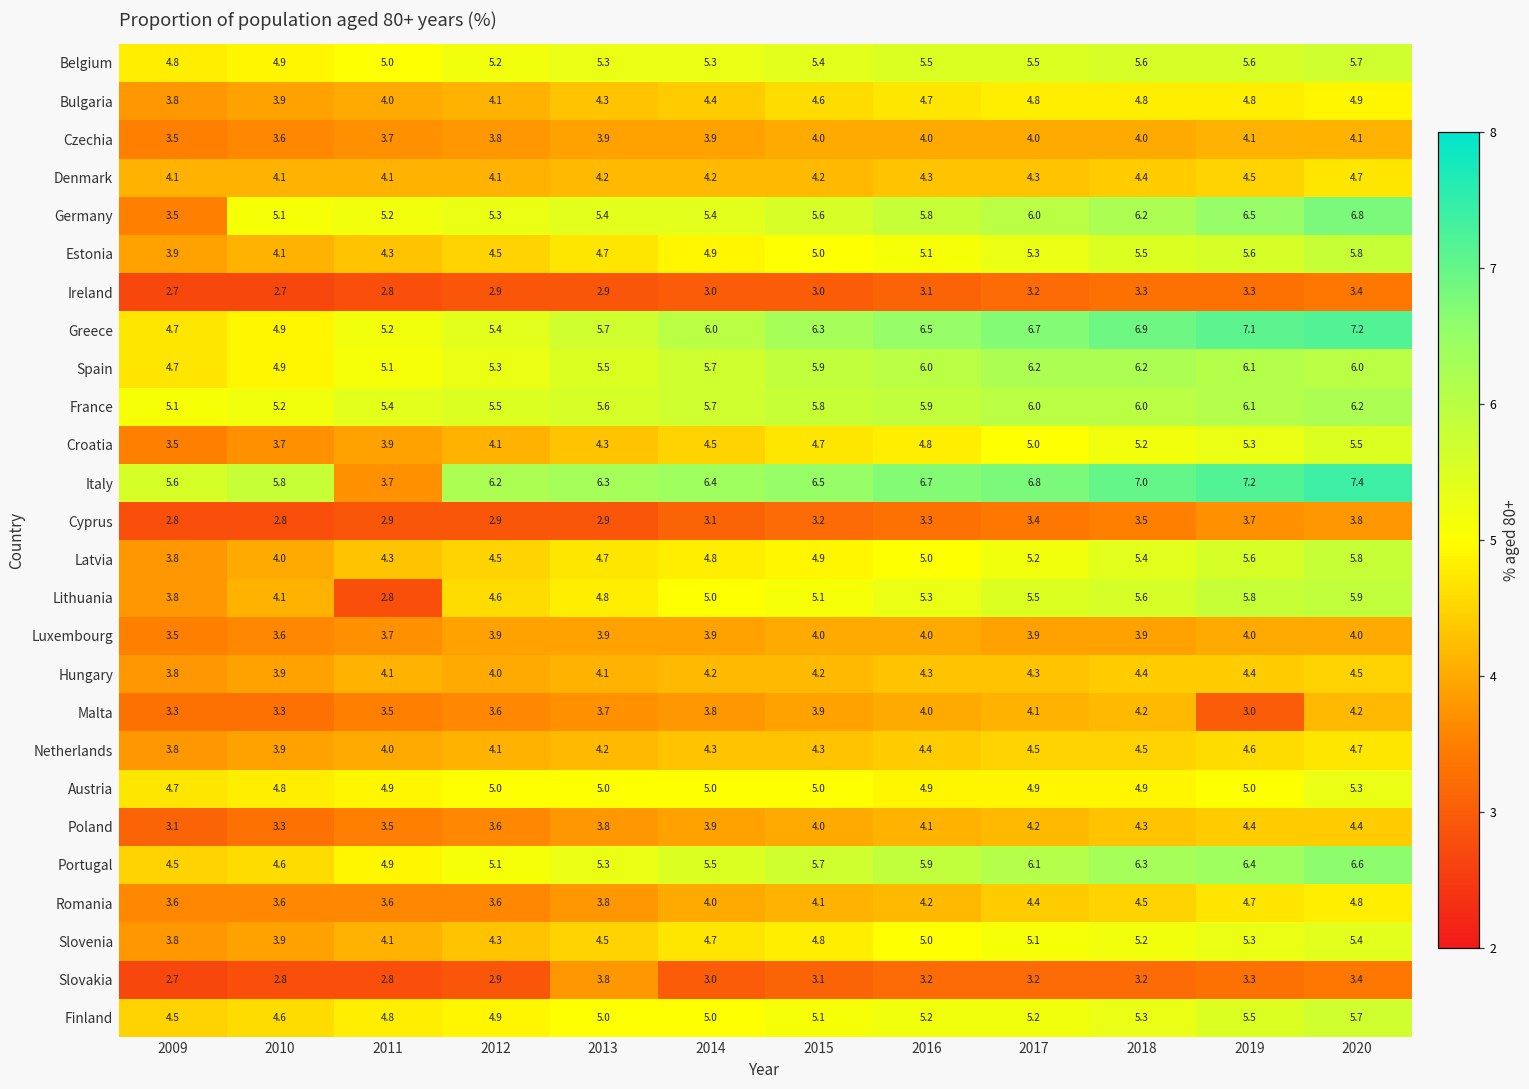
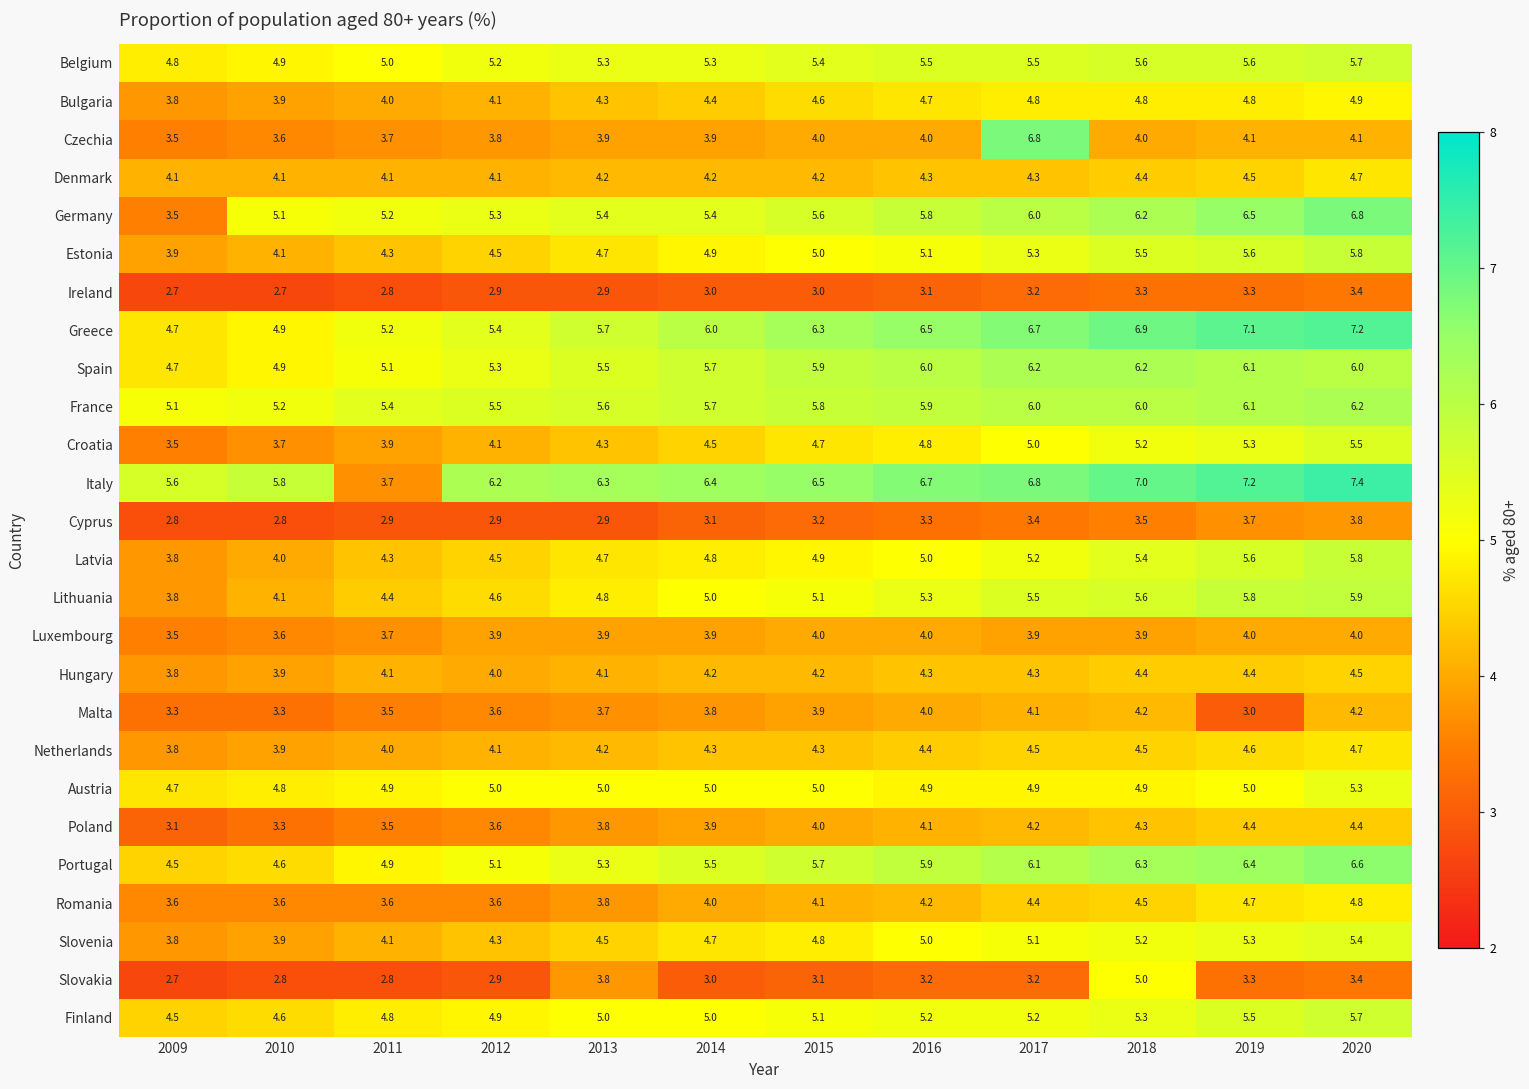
Czechia, 2017: 4.0 -> 6.8
Lithuania, 2011: 2.8 -> 4.4
Slovakia, 2018: 3.2 -> 5.0
